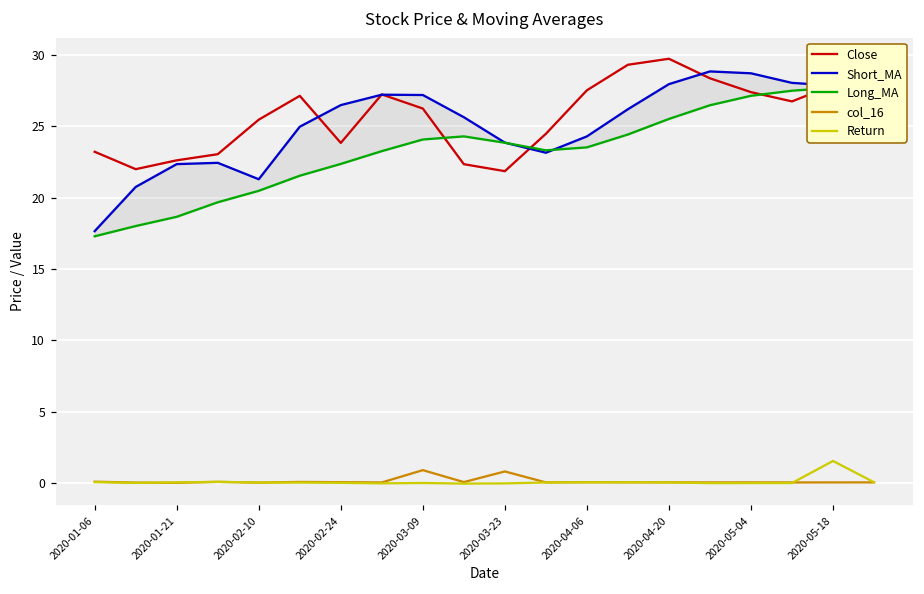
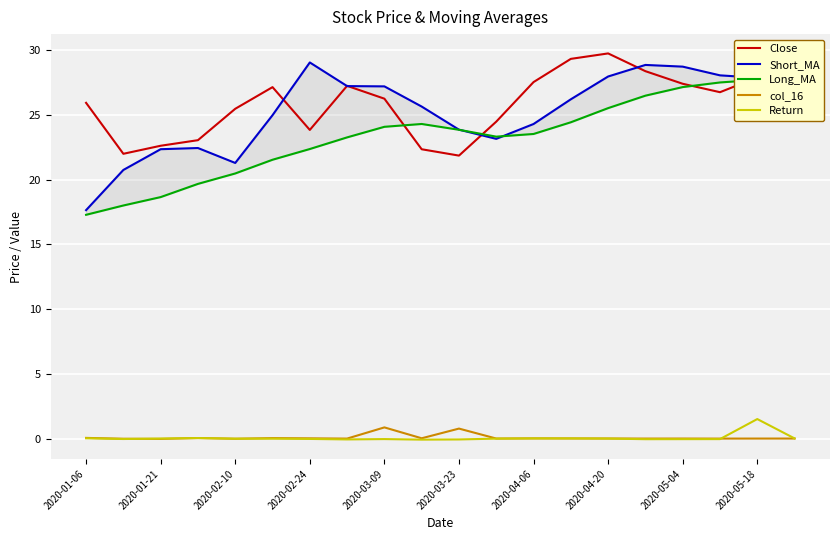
Close, 2020-01-06: 23.2 -> 25.9
Short_MA, 2020-02-24: 26.5 -> 29.0
